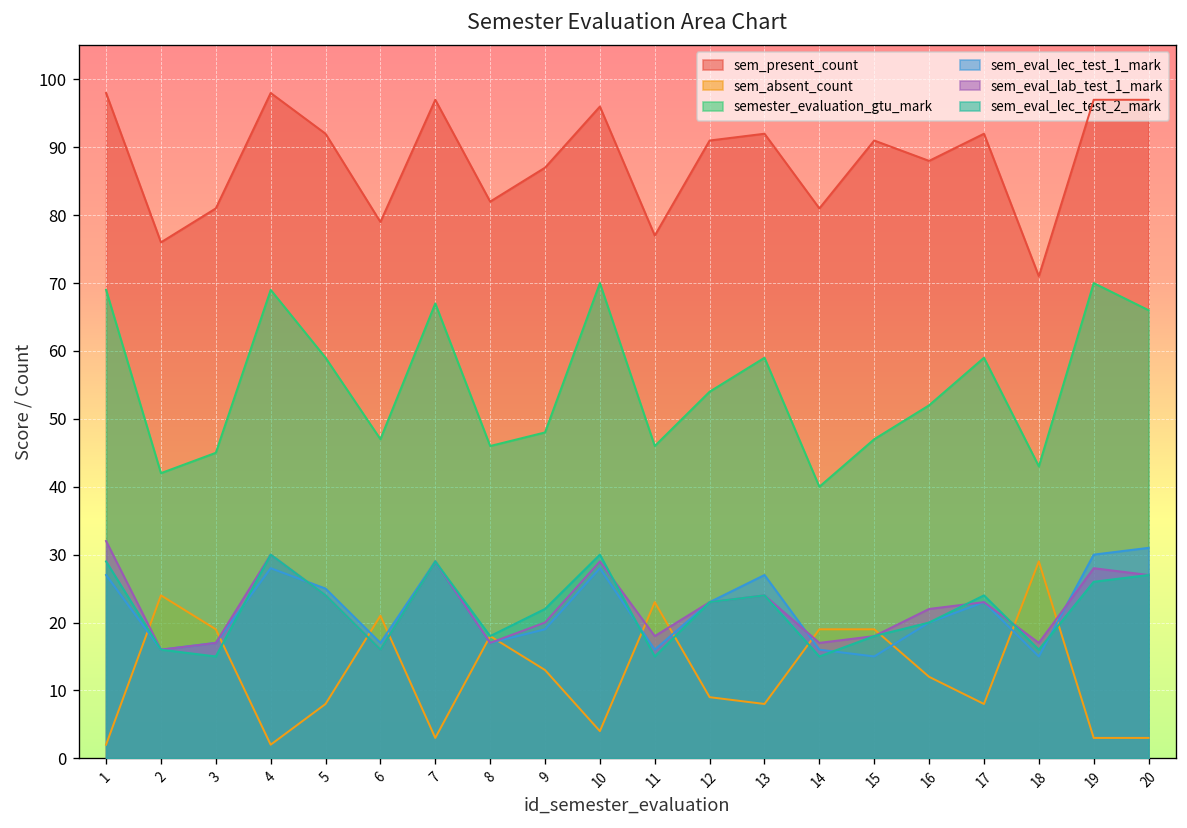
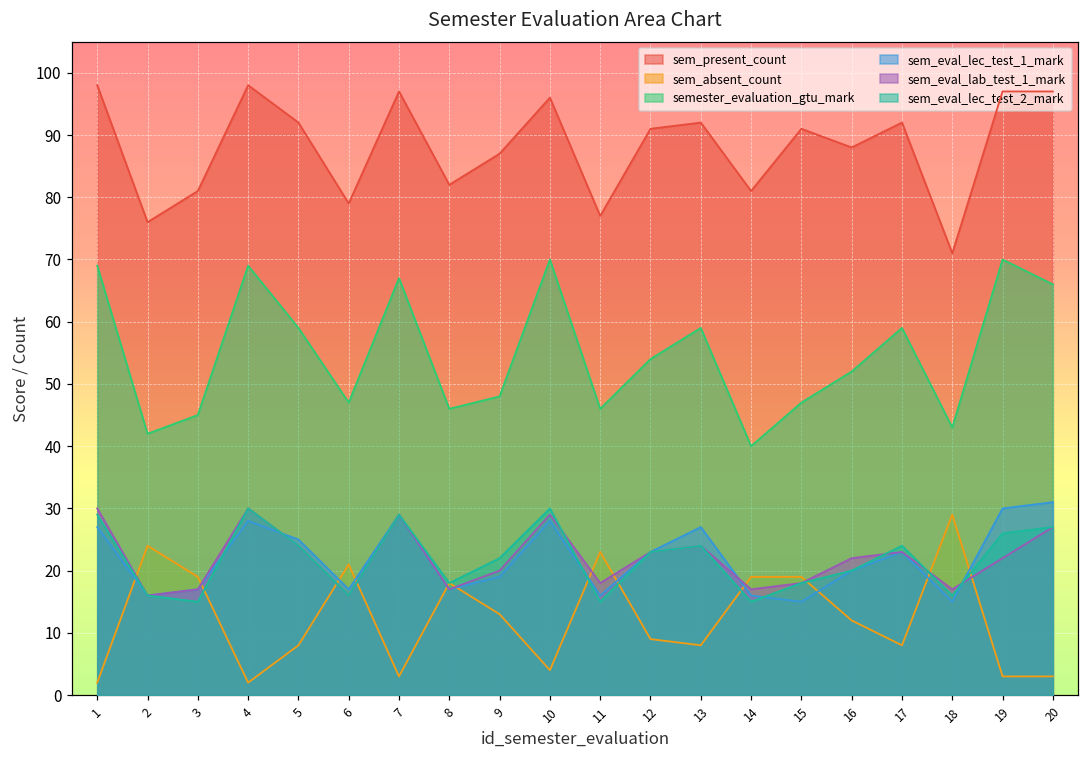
sem_eval_lab_test_1_mark, 1: 32 -> 30
sem_eval_lab_test_1_mark, 19: 28 -> 22
